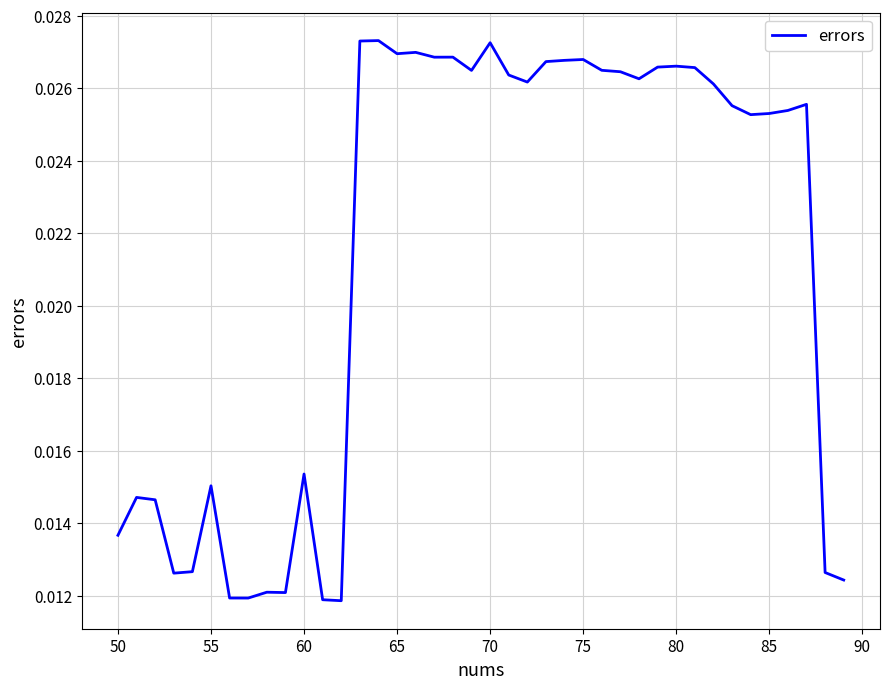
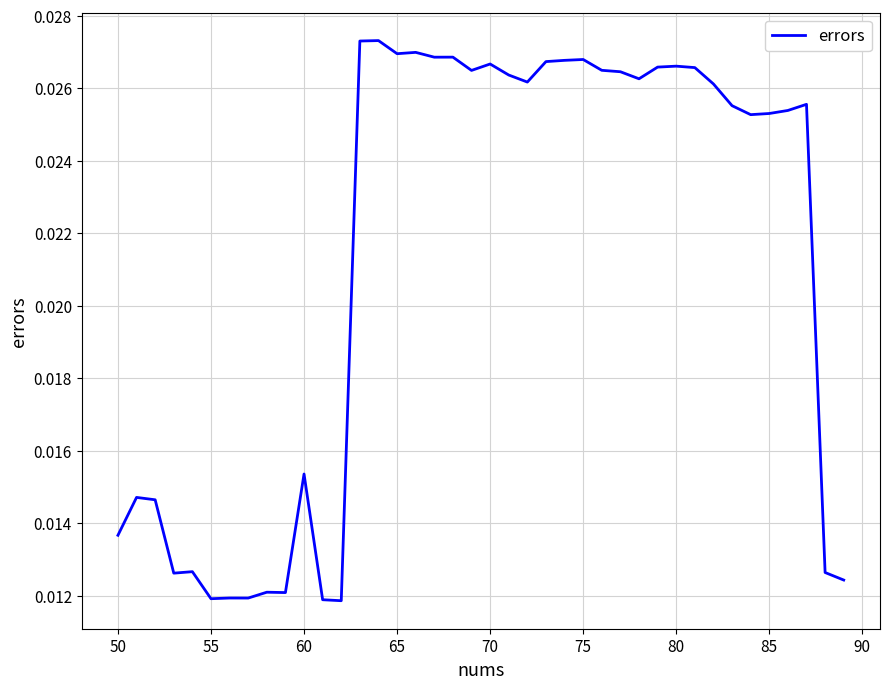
55: 0.0150 -> 0.0119
70: 0.0273 -> 0.0267
